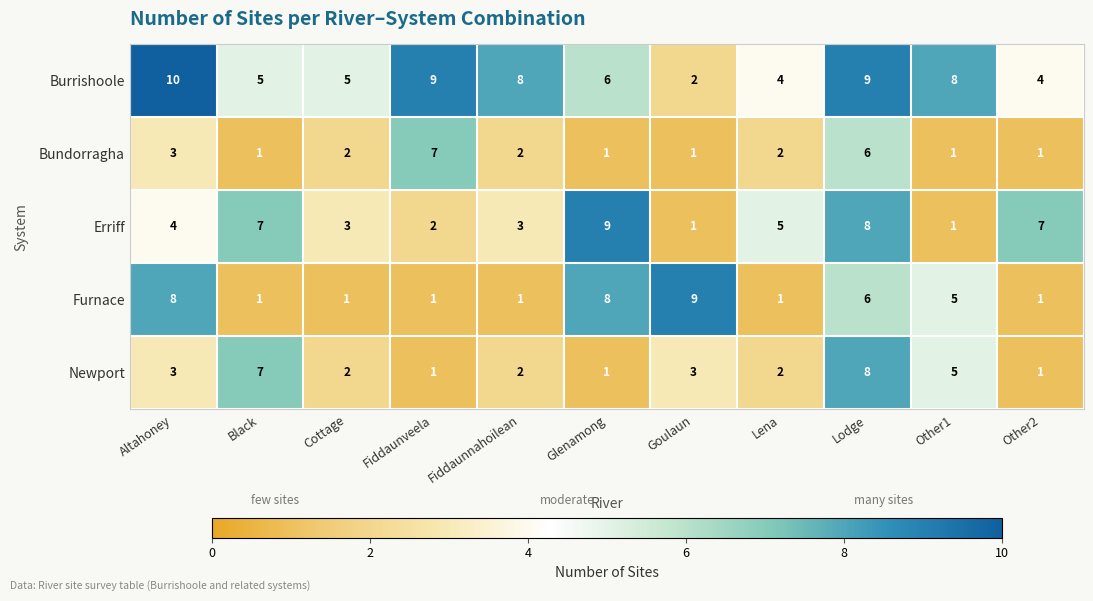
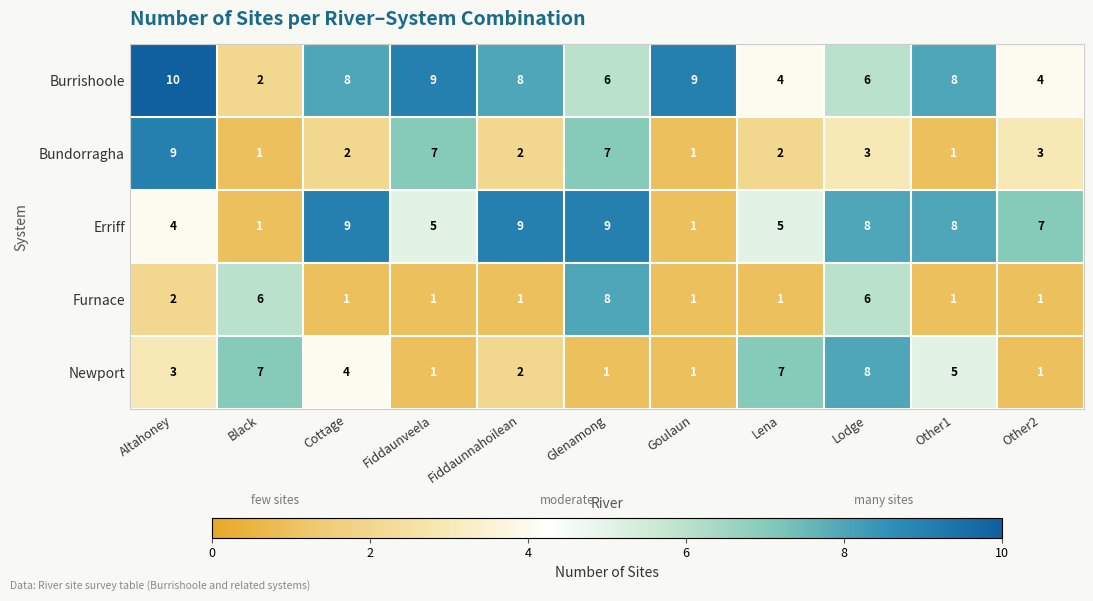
Burrishoole, Black: 5 -> 2
Burrishoole, Cottage: 5 -> 8
Burrishoole, Goulaun: 2 -> 9
Burrishoole, Lodge: 9 -> 6
Bundorragha, Altahoney: 3 -> 9
Bundorragha, Glenamong: 1 -> 7
Bundorragha, Lodge: 6 -> 3
Bundorragha, Other2: 1 -> 3
Erriff, Black: 7 -> 1
Erriff, Cottage: 3 -> 9
Erriff, Fiddaunveela: 2 -> 5
Erriff, Fiddaunnahoilean: 3 -> 9
Erriff, Other1: 1 -> 8
Furnace, Altahoney: 8 -> 2
Furnace, Black: 1 -> 6
Furnace, Goulaun: 9 -> 1
Furnace, Other1: 5 -> 1
Newport, Cottage: 2 -> 4
Newport, Goulaun: 3 -> 1
Newport, Lena: 2 -> 7
